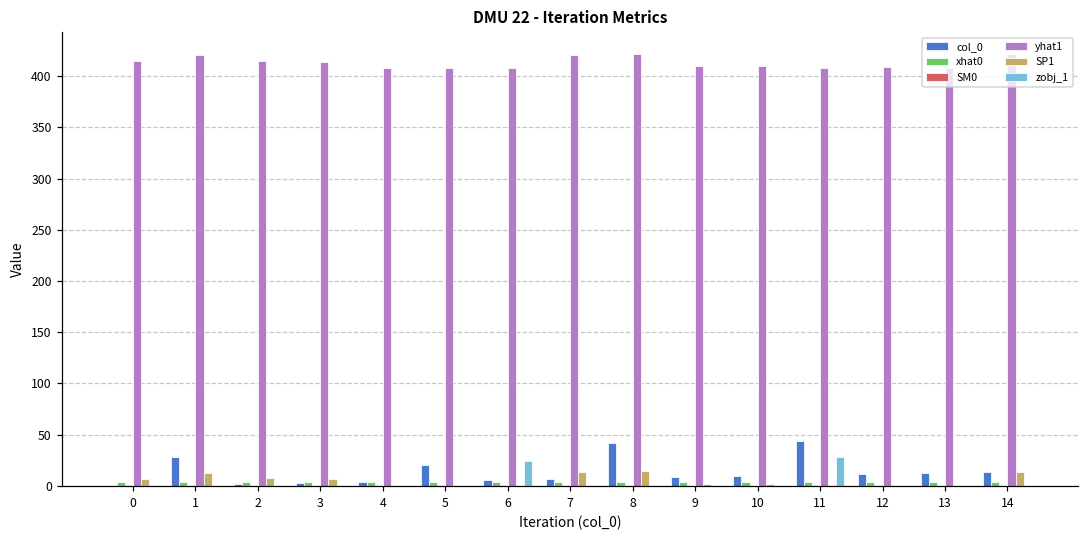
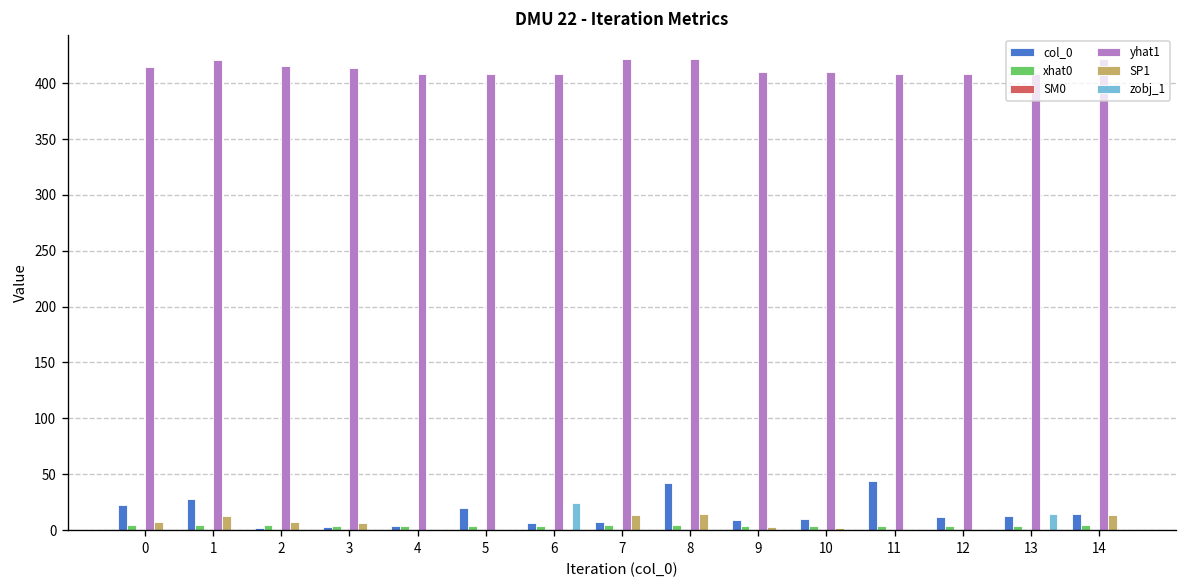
col_0, 0: 0 -> 20
zobj_1, 11: 30 -> 0
zobj_1, 13: 0 -> 10
